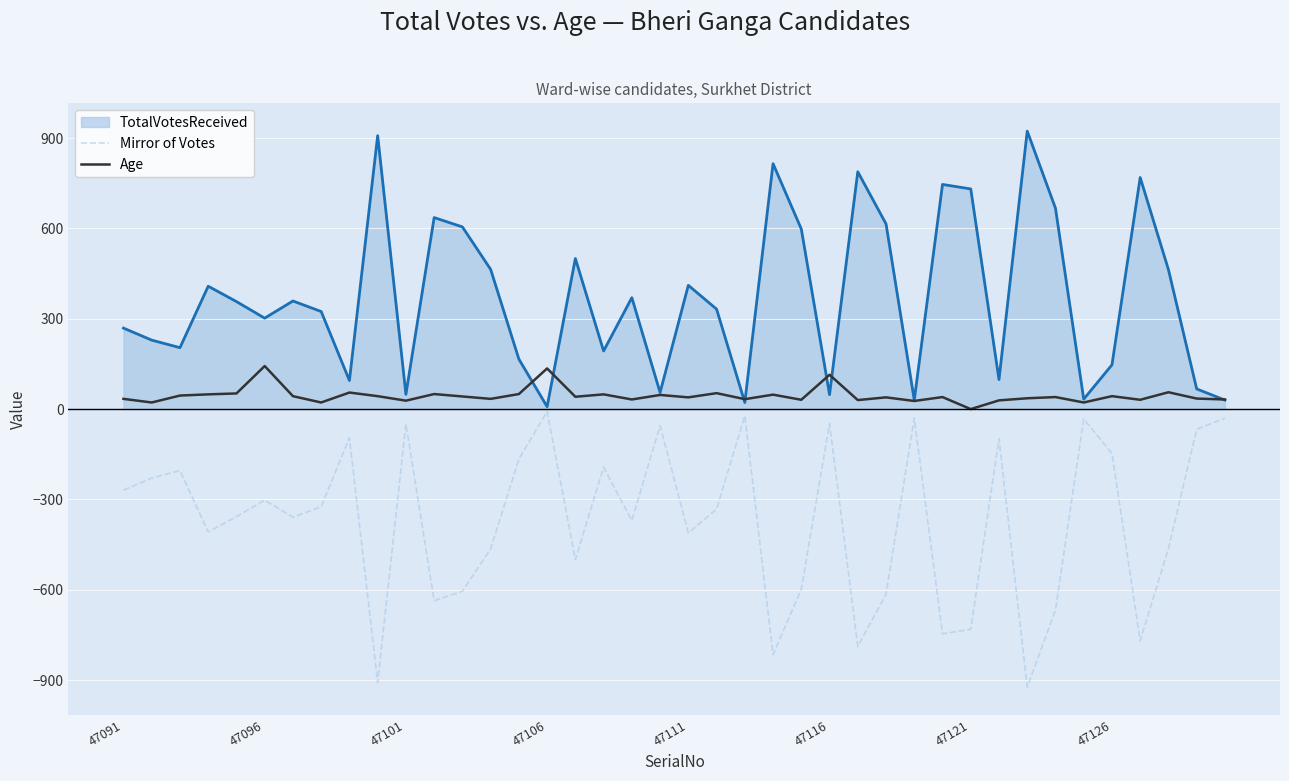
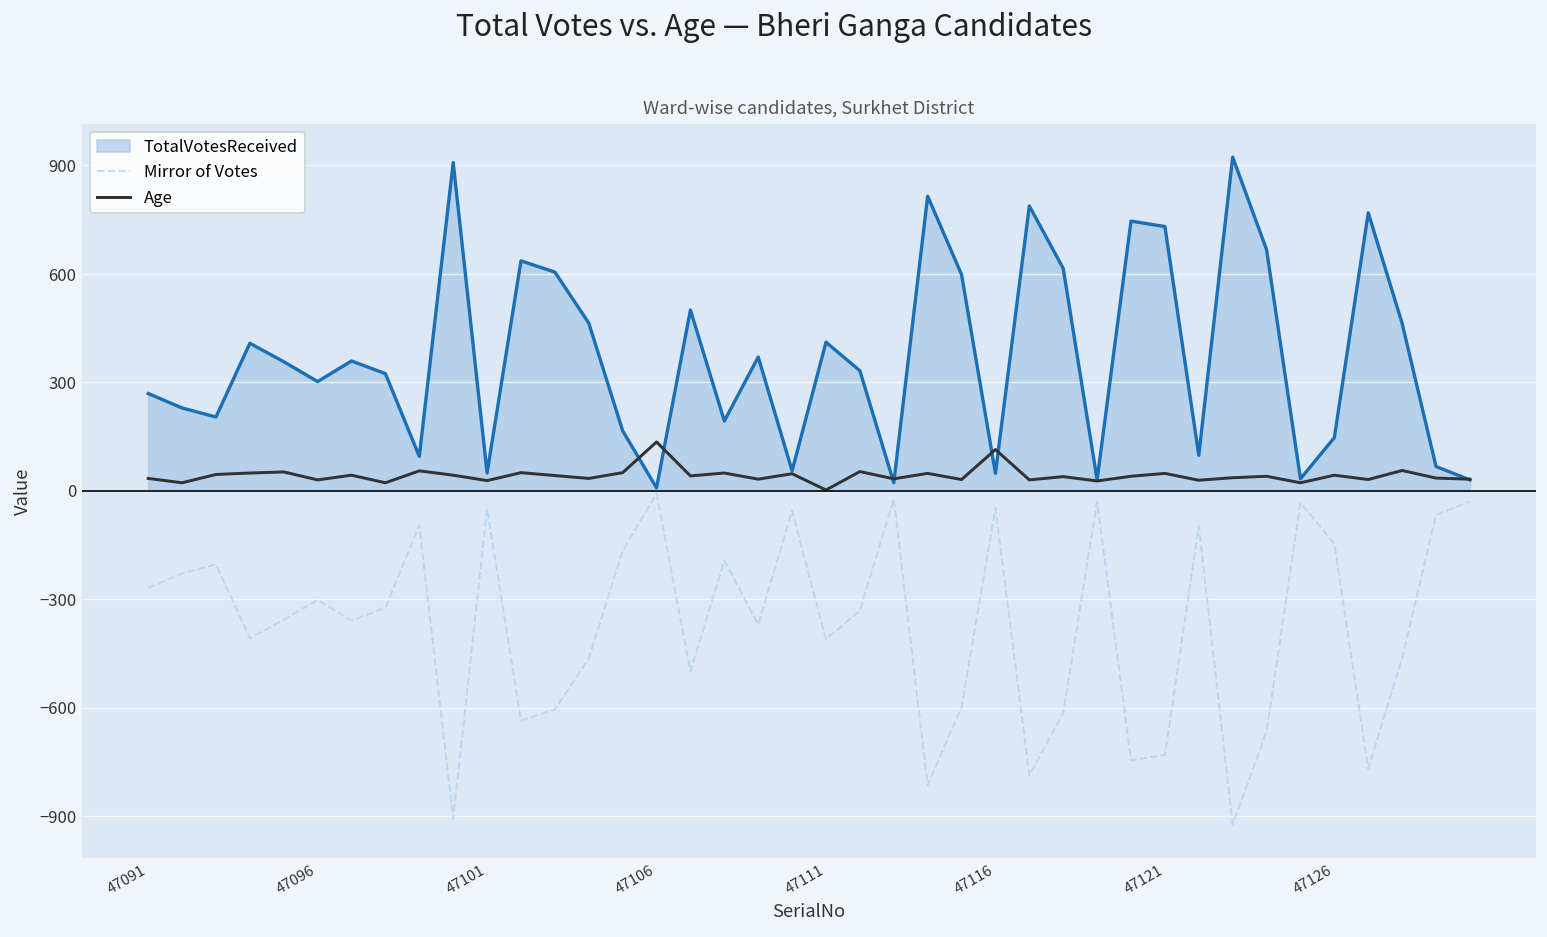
Age, 47096: 140 -> 30
Age, 47111: 40 -> 0
Age, 47121: 0 -> 50
